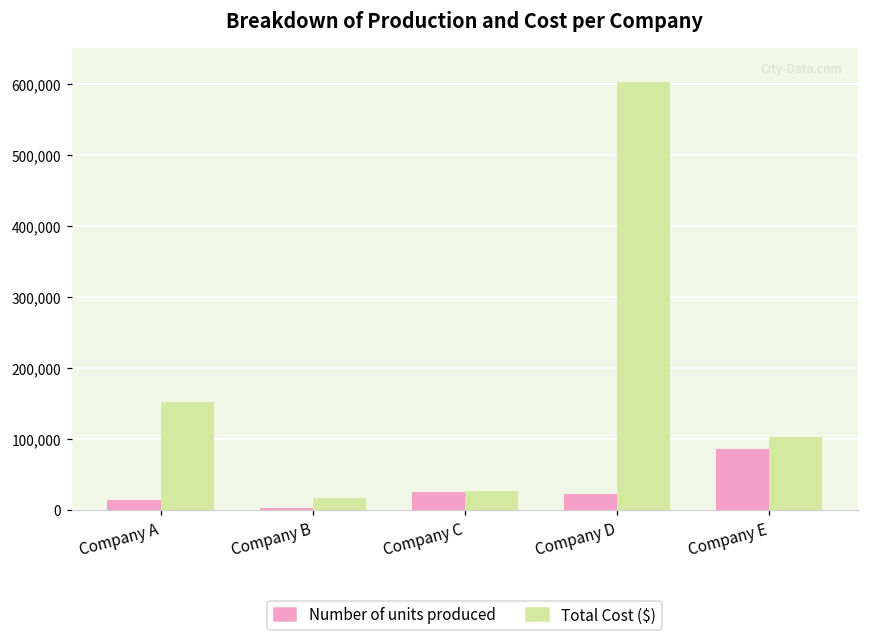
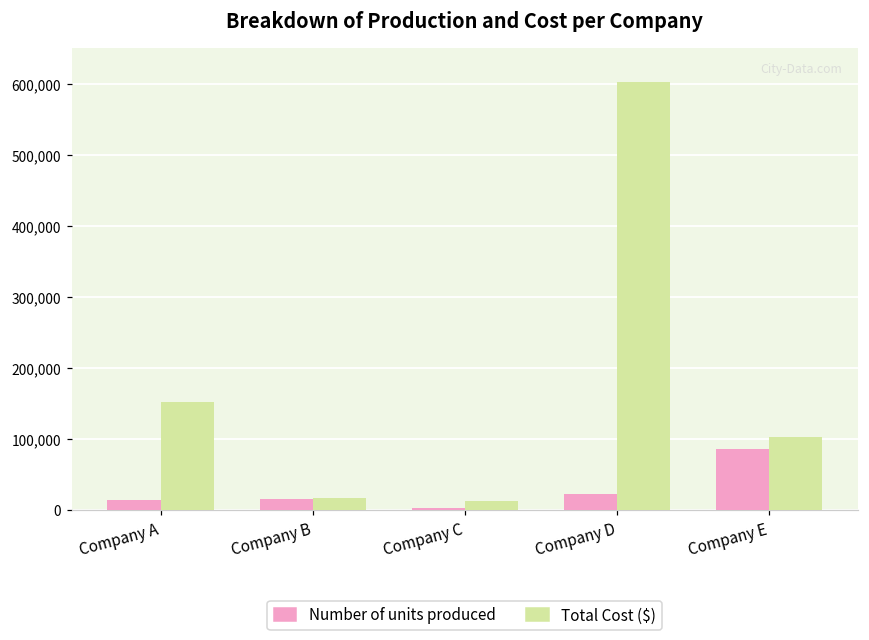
Number of units produced, Company B: 0 -> 20,000
Number of units produced, Company C: 30,000 -> 0
Total Cost ($), Company C: 30,000 -> 10,000
